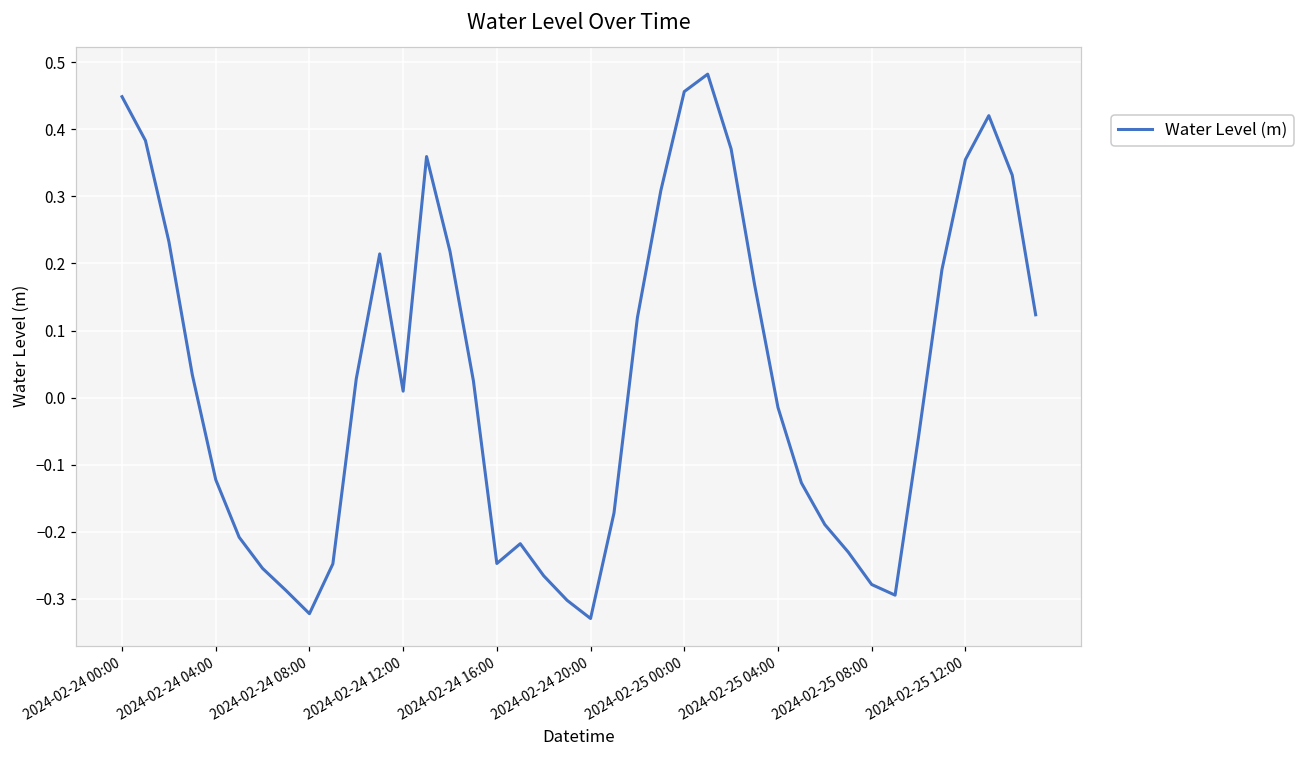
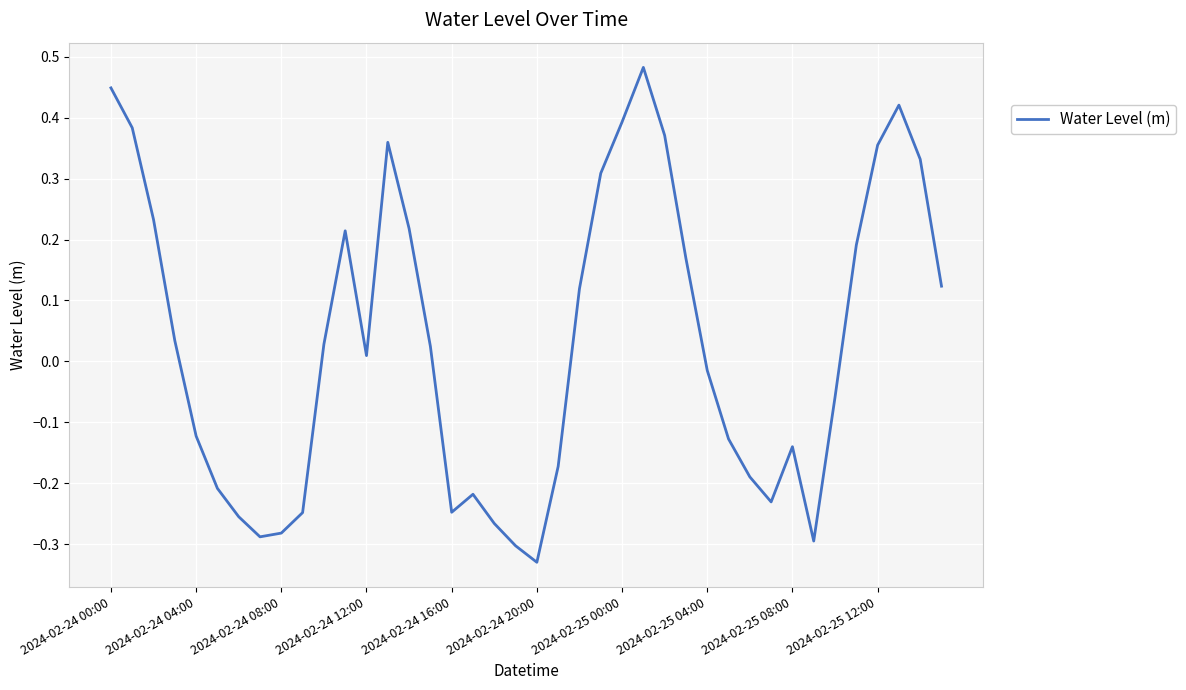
2024-02-24 08:00: -0.32 -> -0.28
2024-02-25 00:00: 0.46 -> 0.39
2024-02-25 08:00: -0.28 -> -0.14
